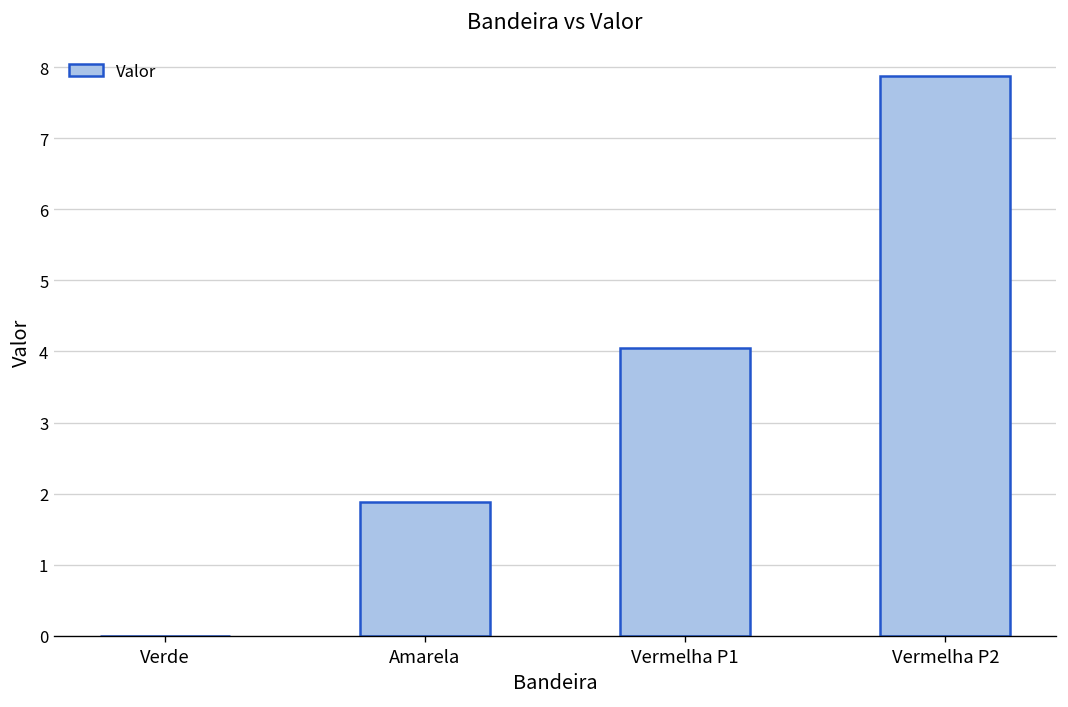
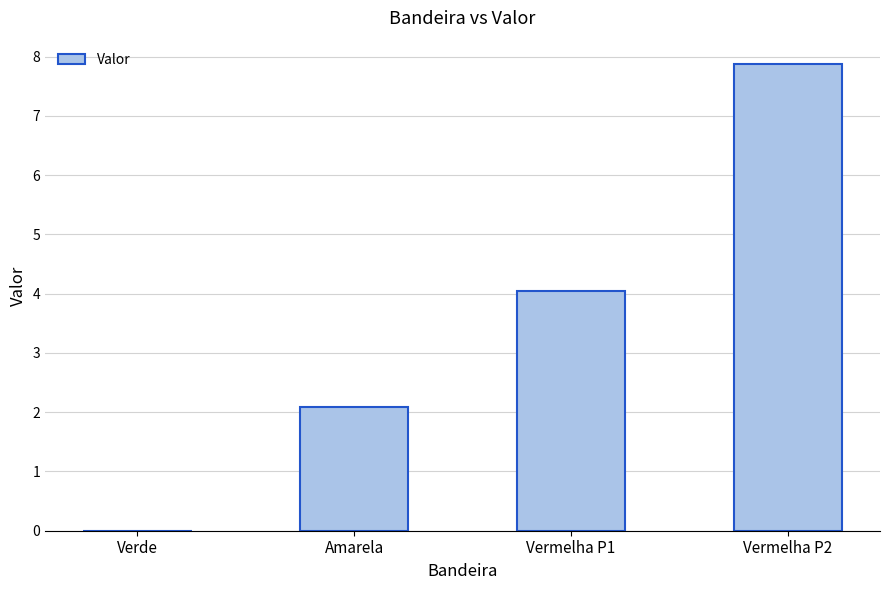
Amarela: 1.9 -> 2.1
